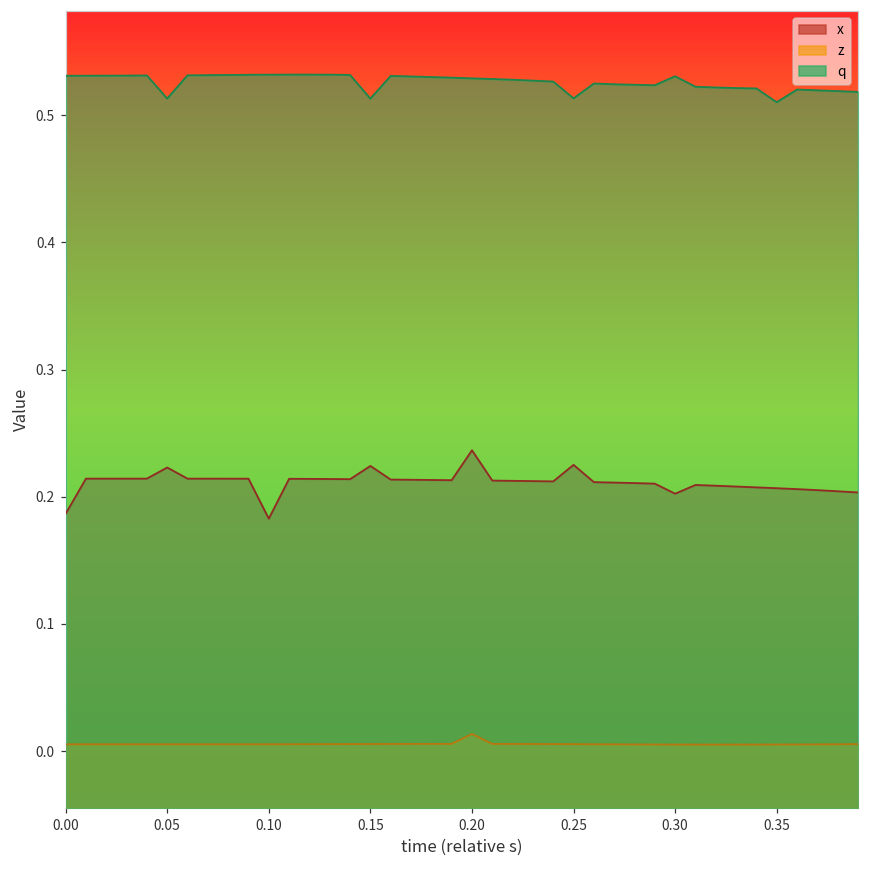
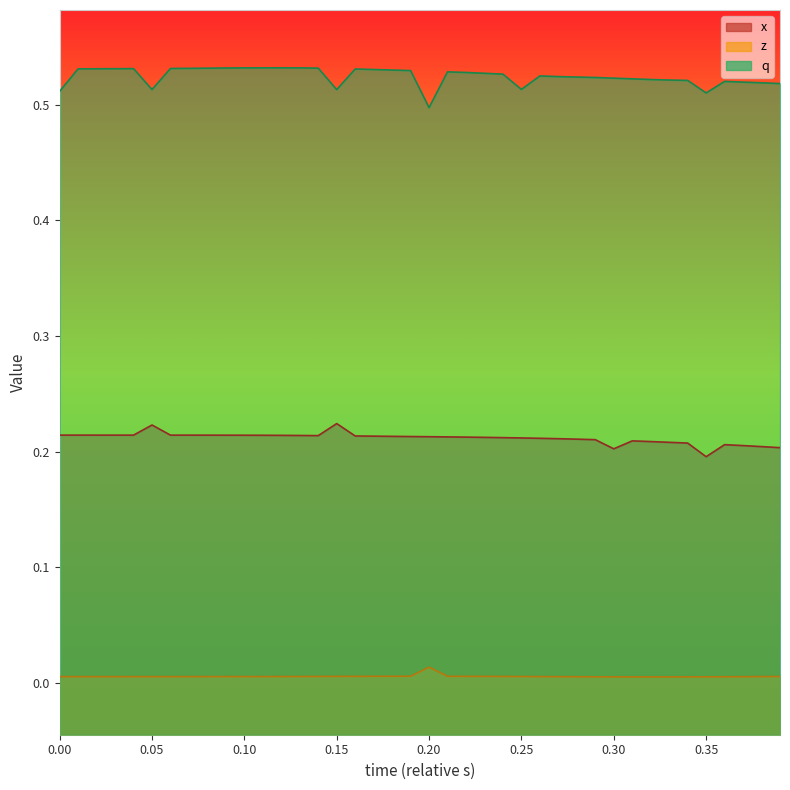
x, 0.00: 0.187 -> 0.214
q, 0.00: 0.531 -> 0.512
x, 0.10: 0.183 -> 0.214
x, 0.20: 0.237 -> 0.213
q, 0.20: 0.529 -> 0.497
x, 0.25: 0.225 -> 0.212
q, 0.30: 0.531 -> 0.523
x, 0.35: 0.207 -> 0.196
